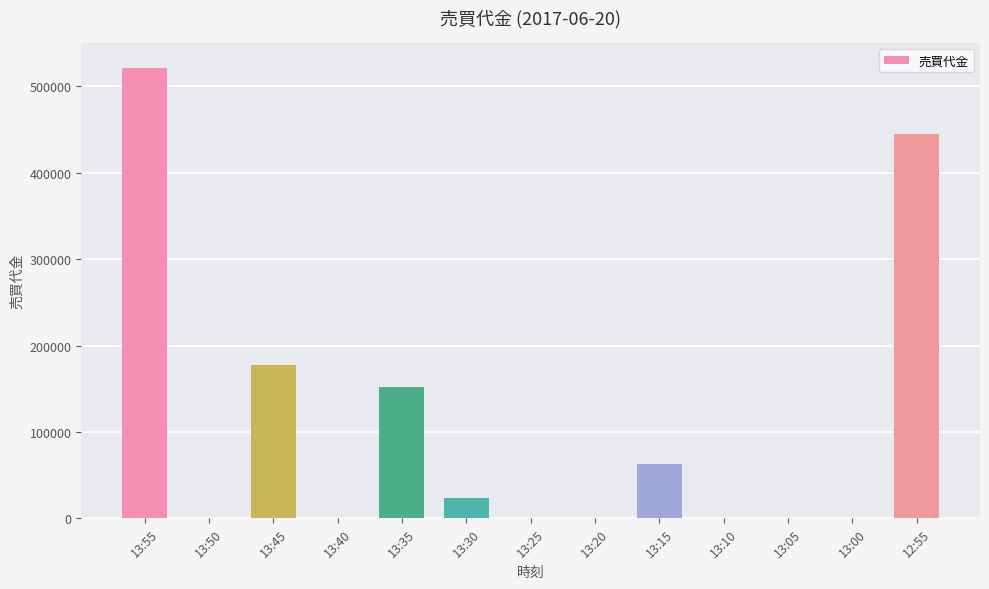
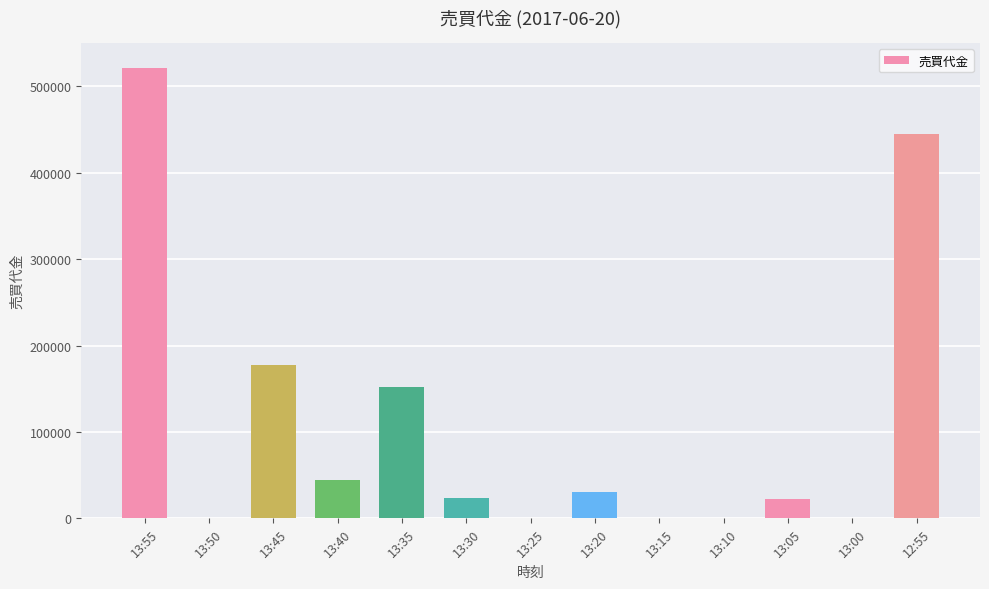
13:40: 0 -> 40000
13:20: 0 -> 30000
13:15: 60000 -> 0
13:05: 0 -> 20000
